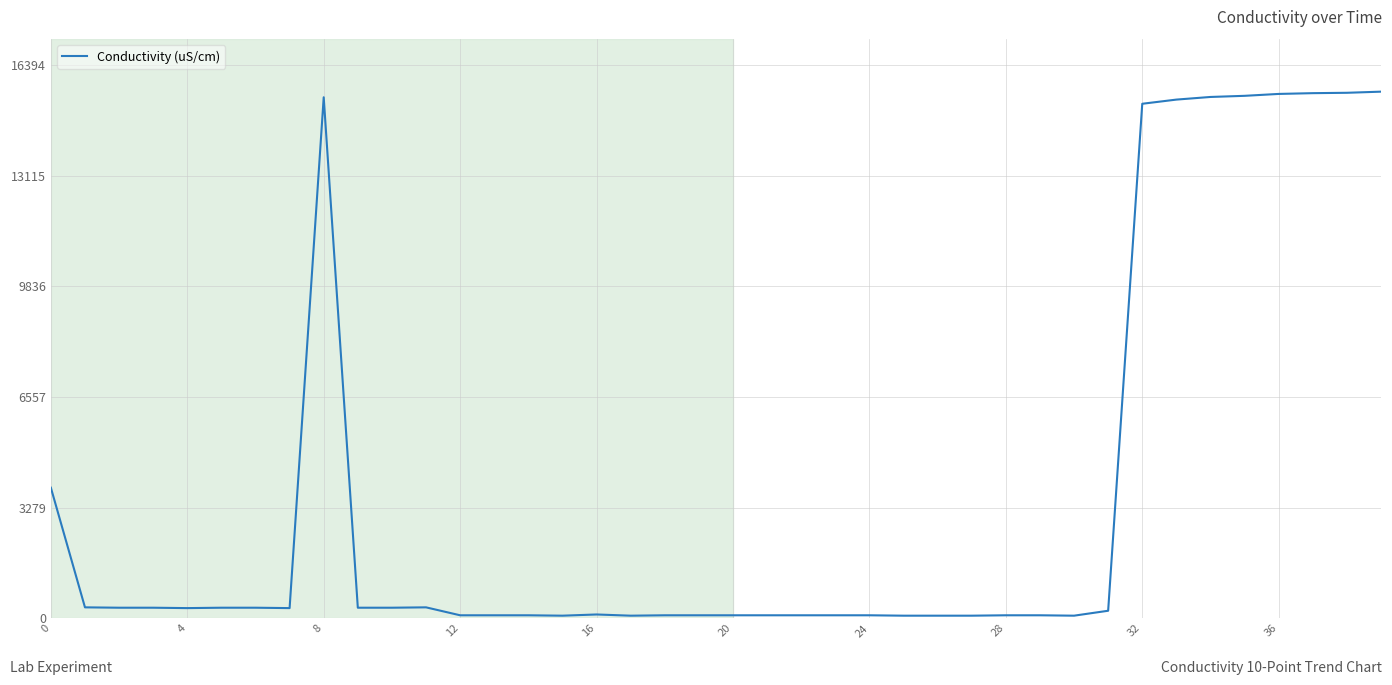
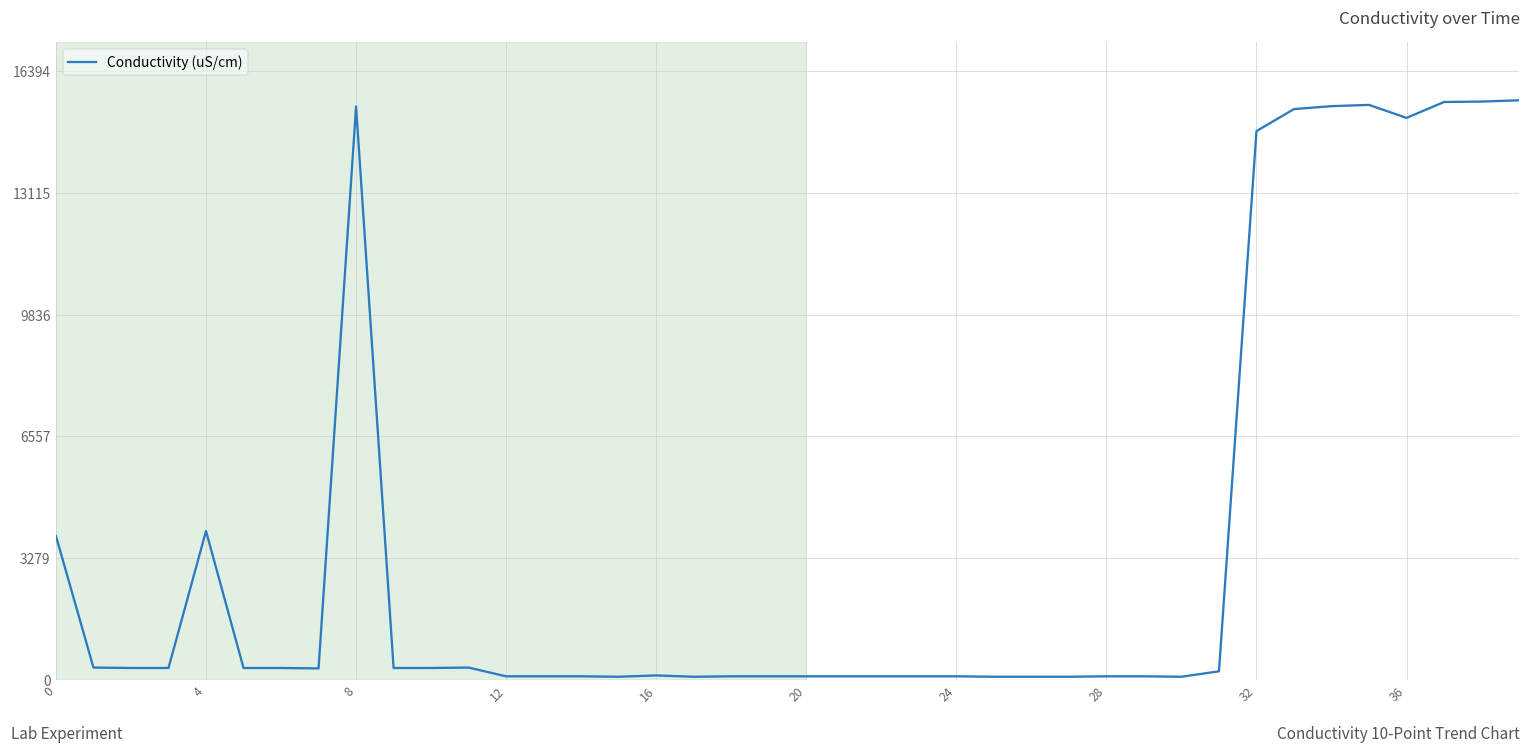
4: 300 -> 4000
32: 15300 -> 14800
36: 15500 -> 15100
